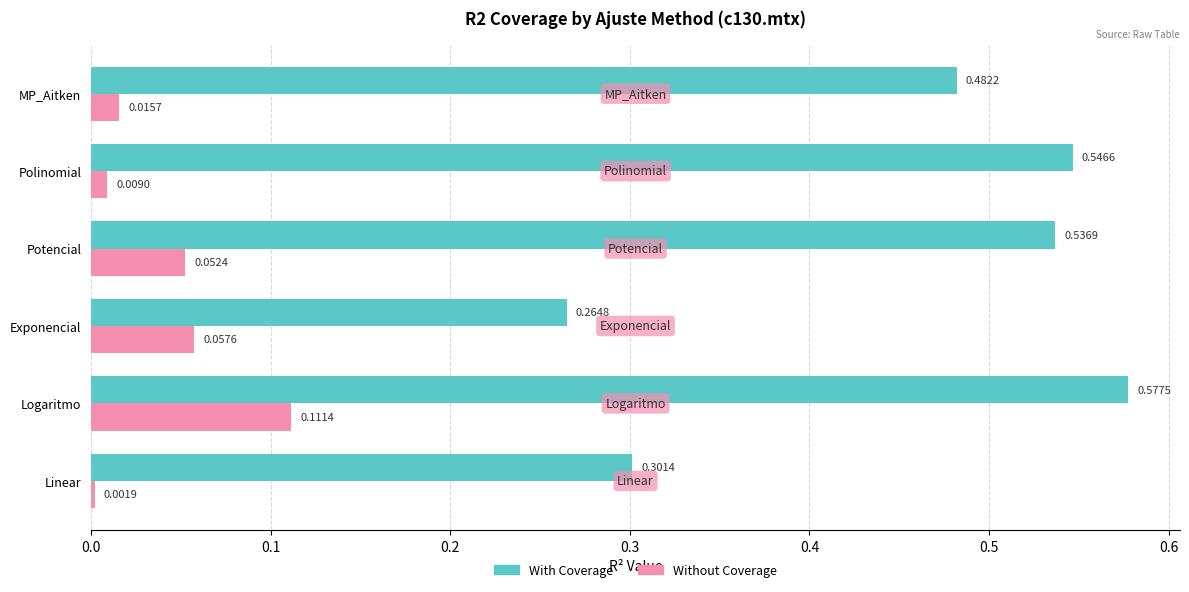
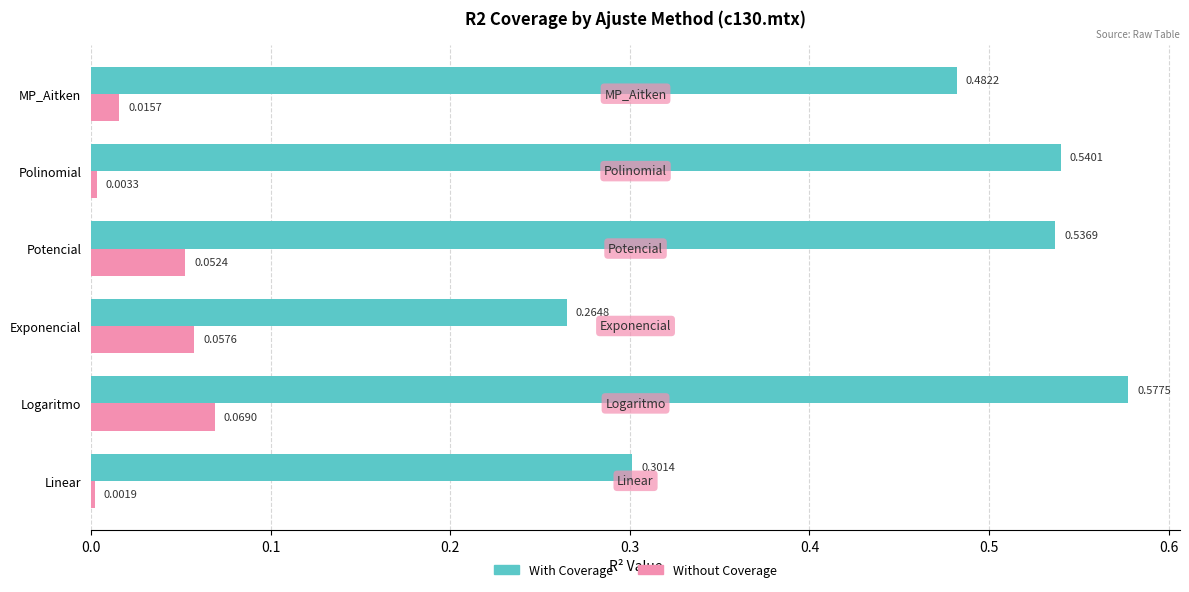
With Coverage, Polinomial: 0.5466 -> 0.5401
Without Coverage, Polinomial: 0.0090 -> 0.0033
Without Coverage, Logaritmo: 0.1114 -> 0.0690
